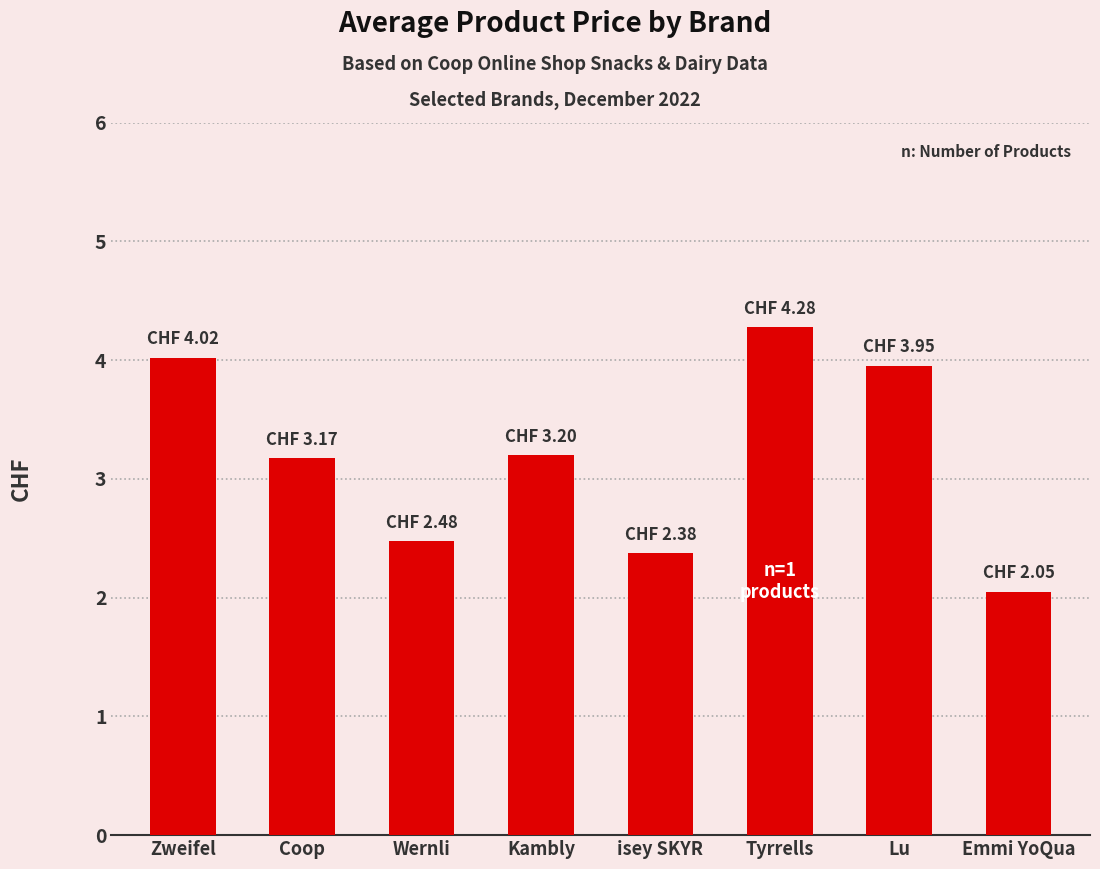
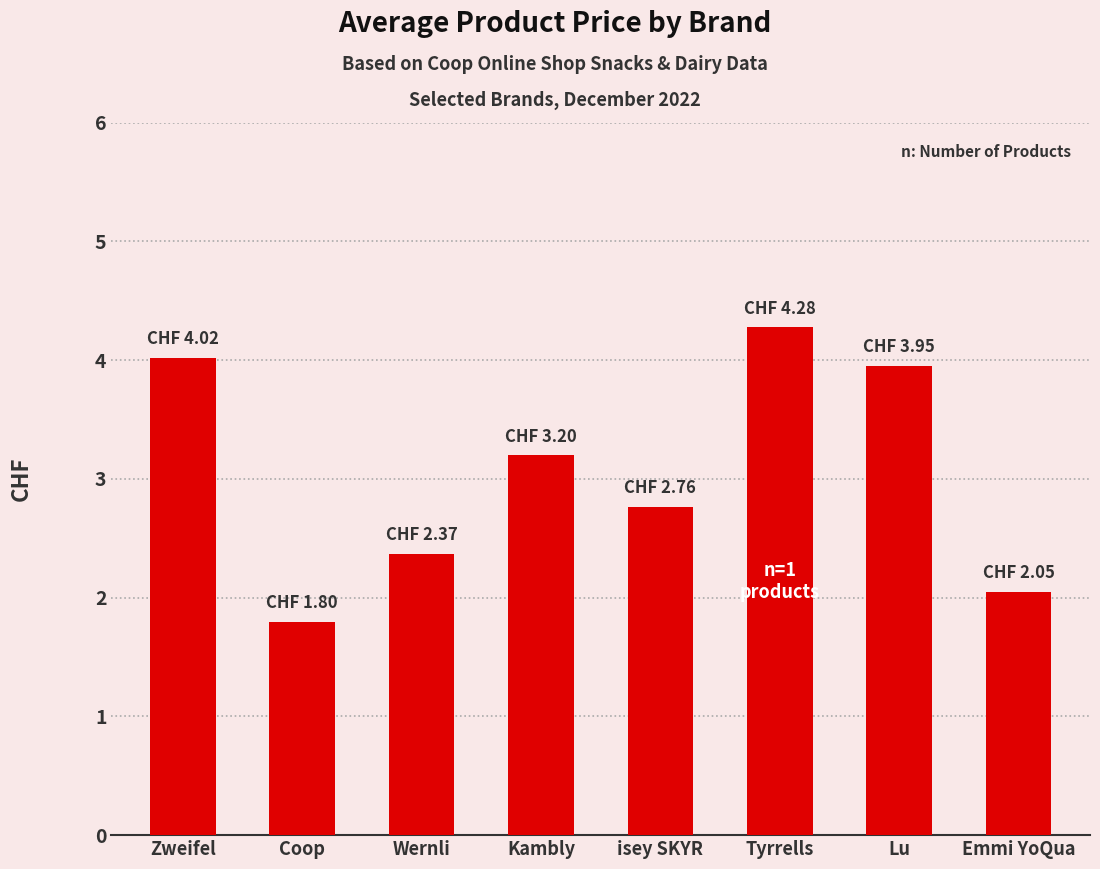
Coop: 3.17 -> 1.80
Wernli: 2.48 -> 2.37
isey SKYR: 2.38 -> 2.76
